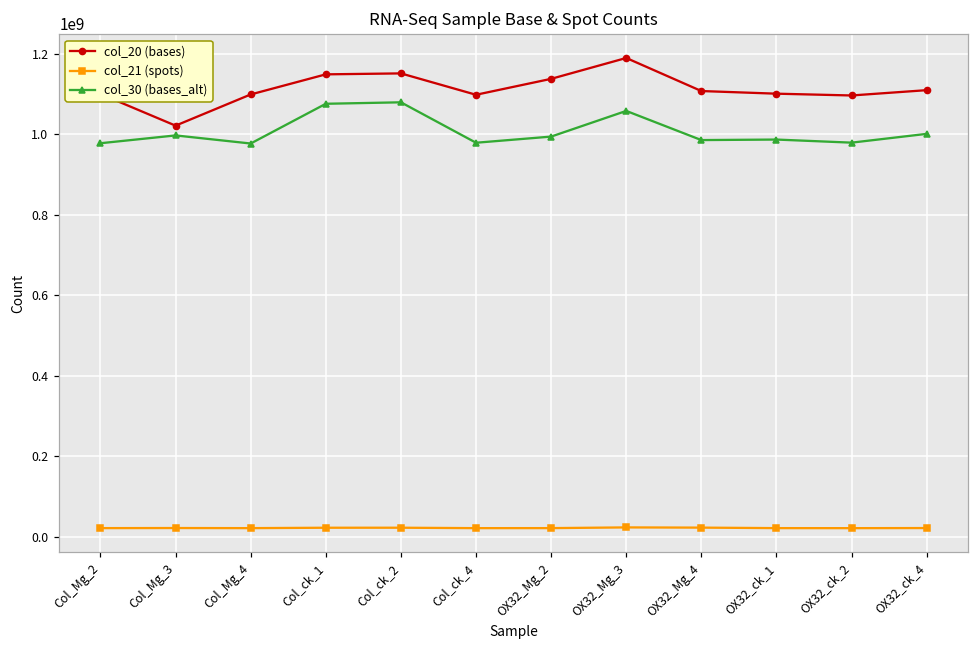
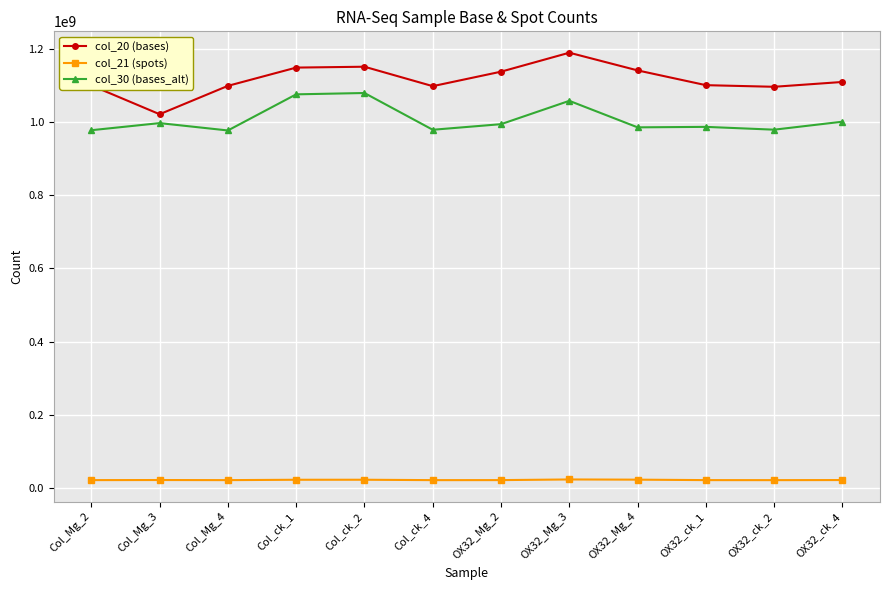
col_20 (bases), OX32_Mg_4: 1110000000 -> 1140000000
